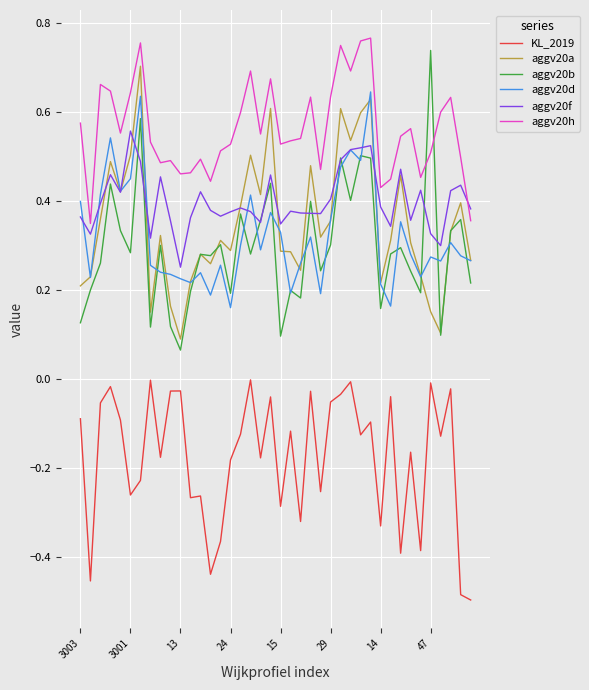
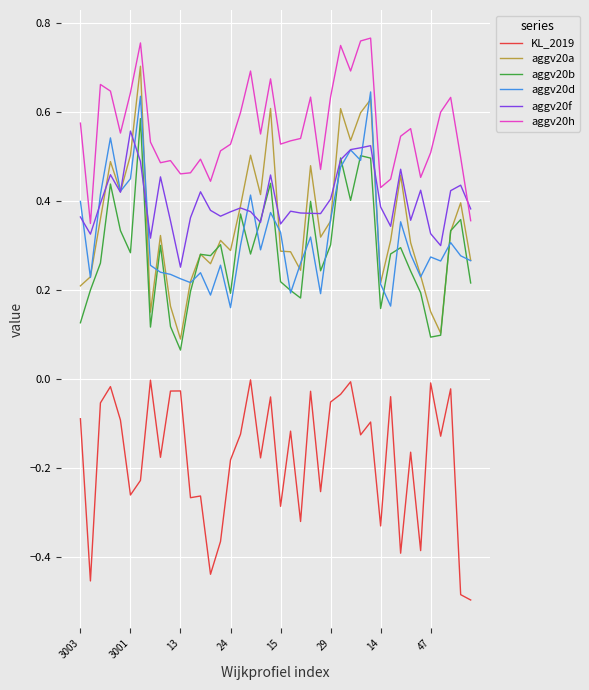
aggv20b, 15: 0.10 -> 0.22
aggv20b, 47: 0.74 -> 0.09
